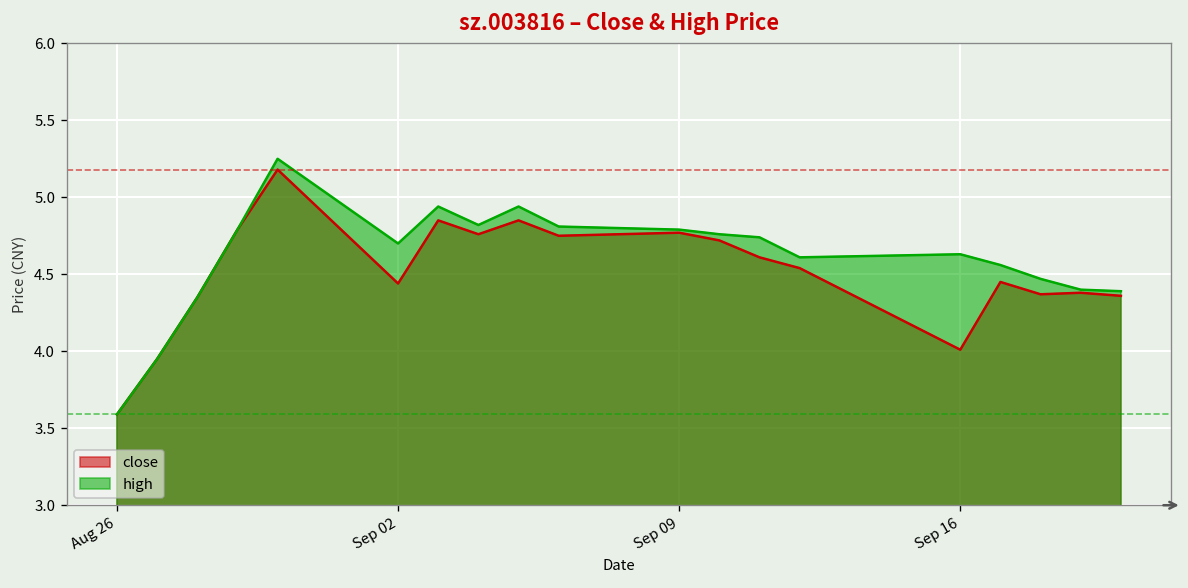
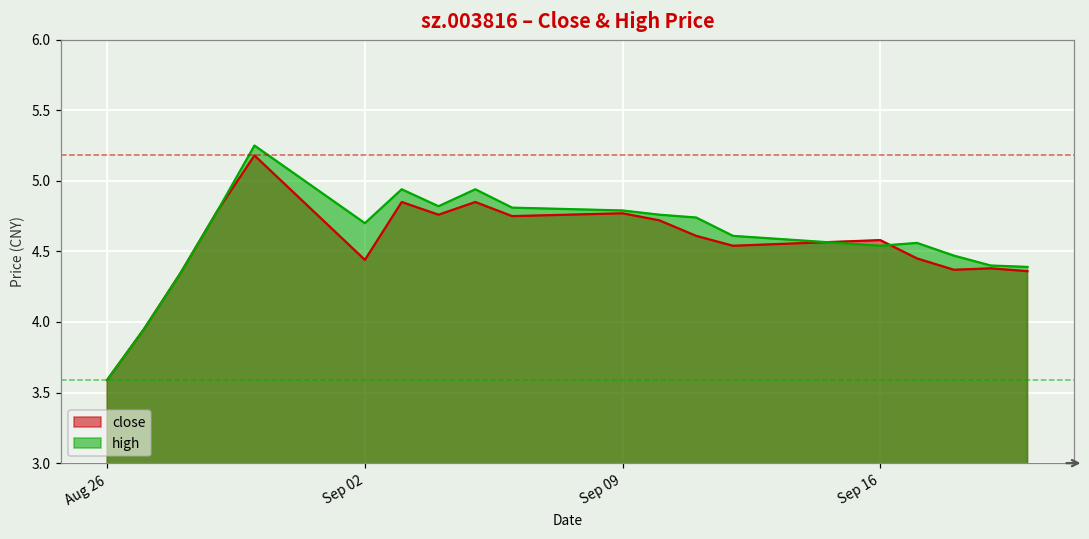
close, Sep 16: 4.01 -> 4.58
high, Sep 16: 4.63 -> 4.54
